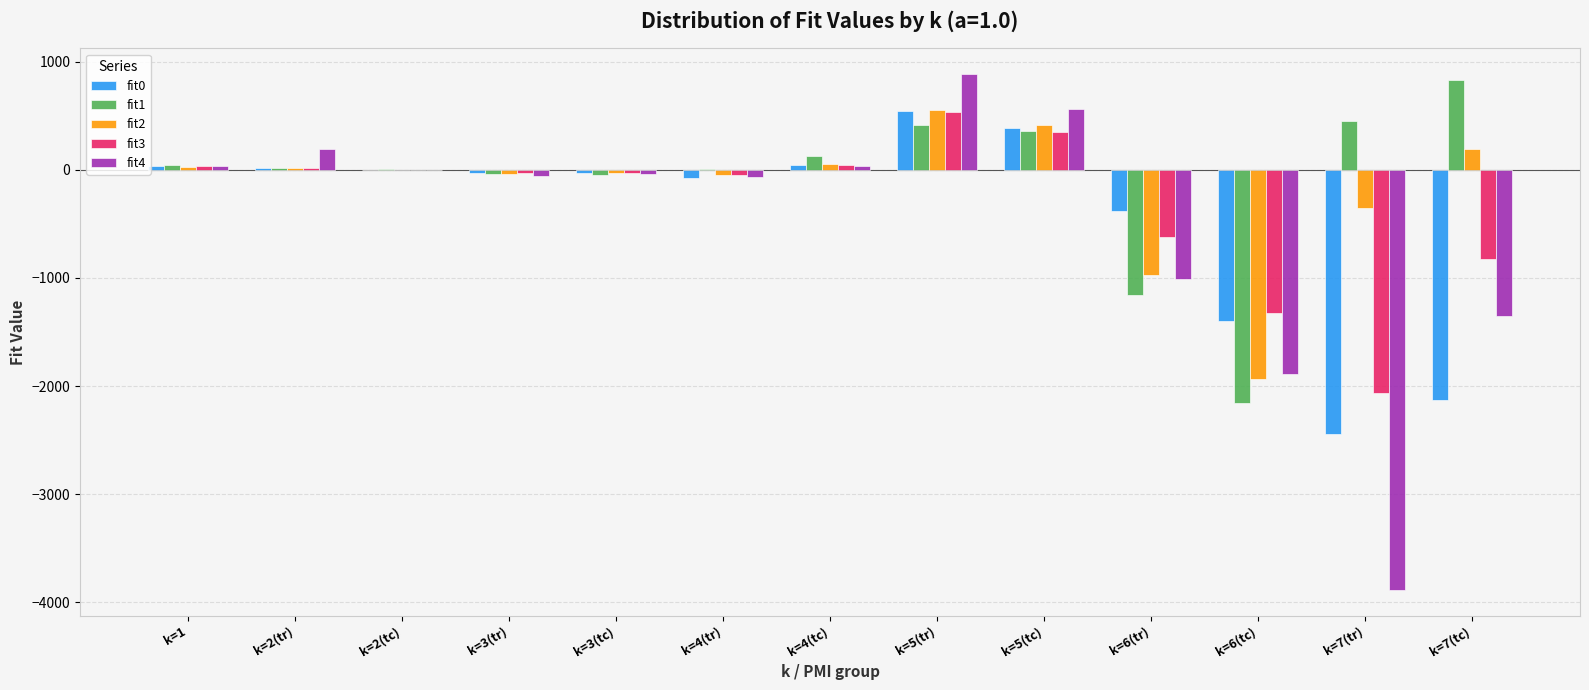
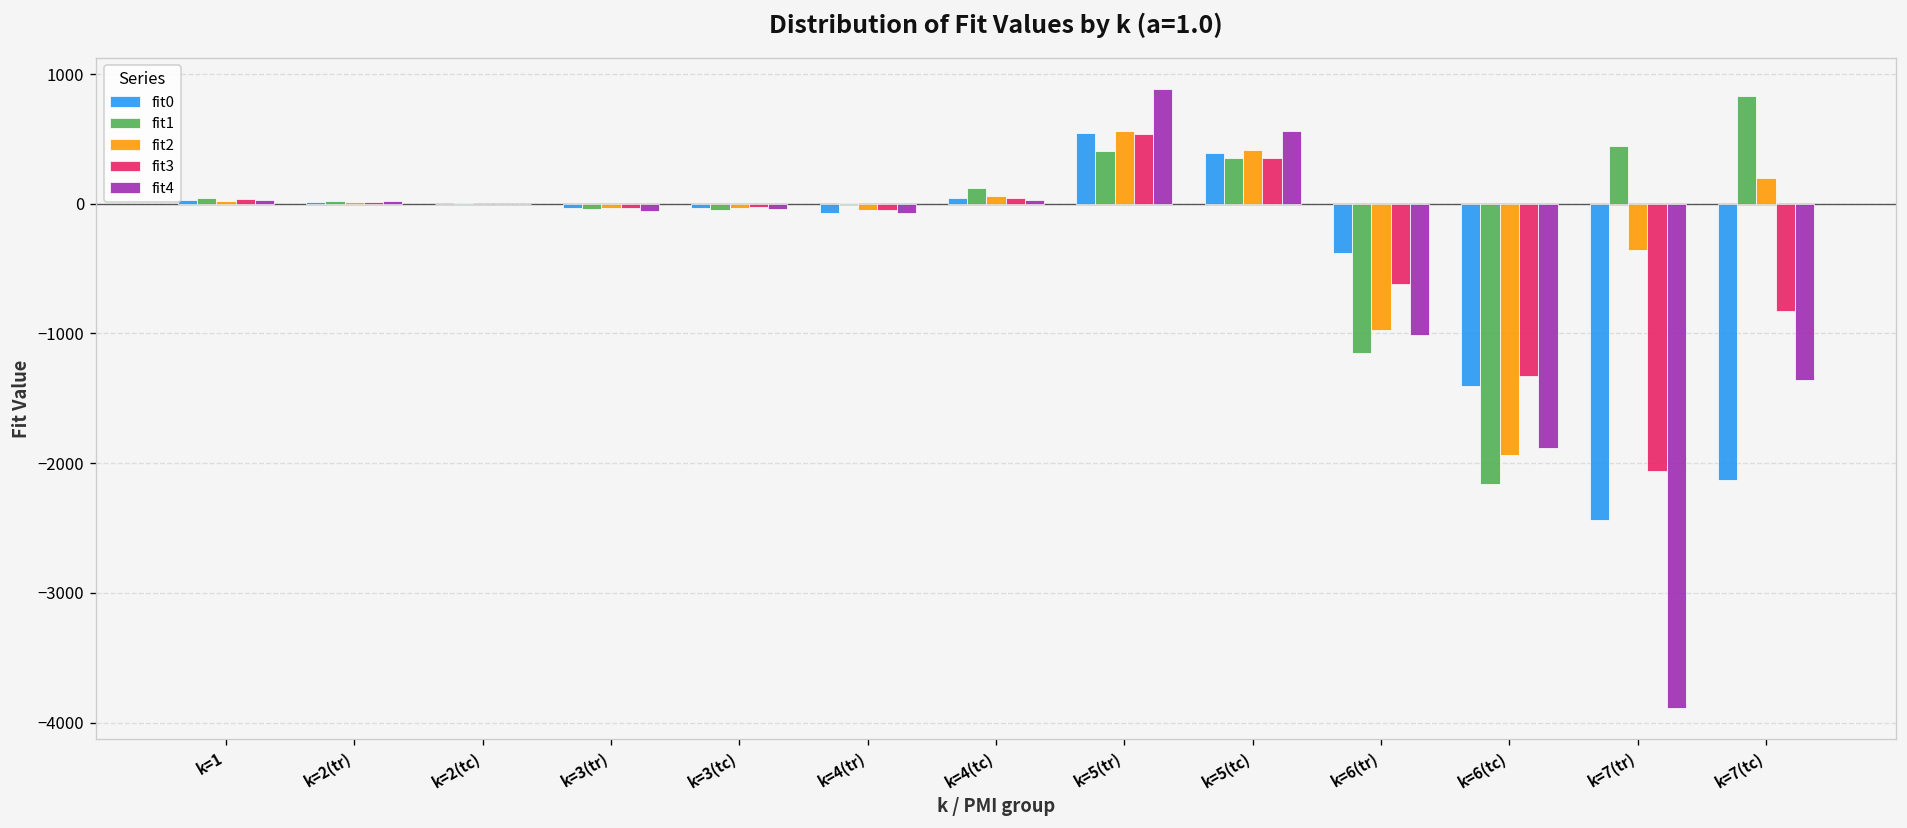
fit4, k=2(tr): 200 -> 20
